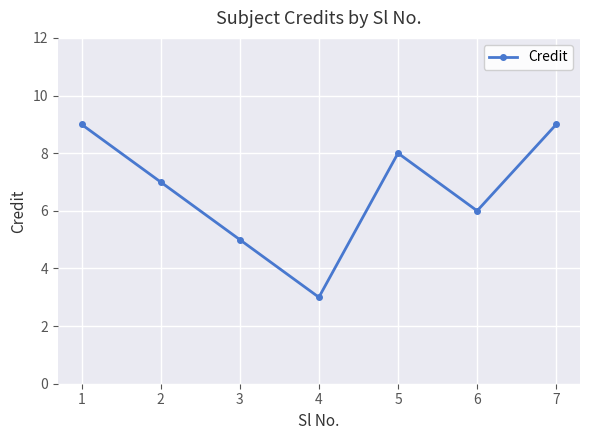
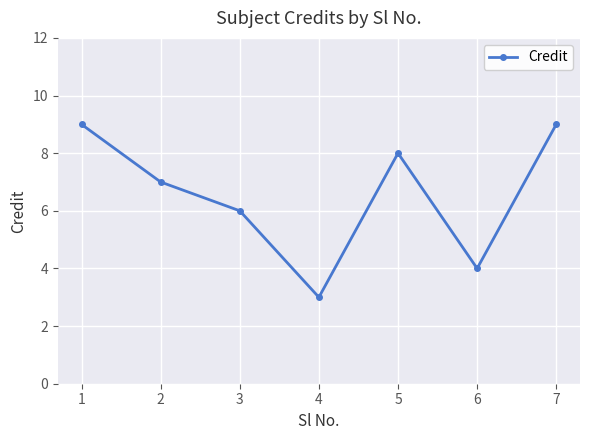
3: 5 -> 6
6: 6 -> 4
